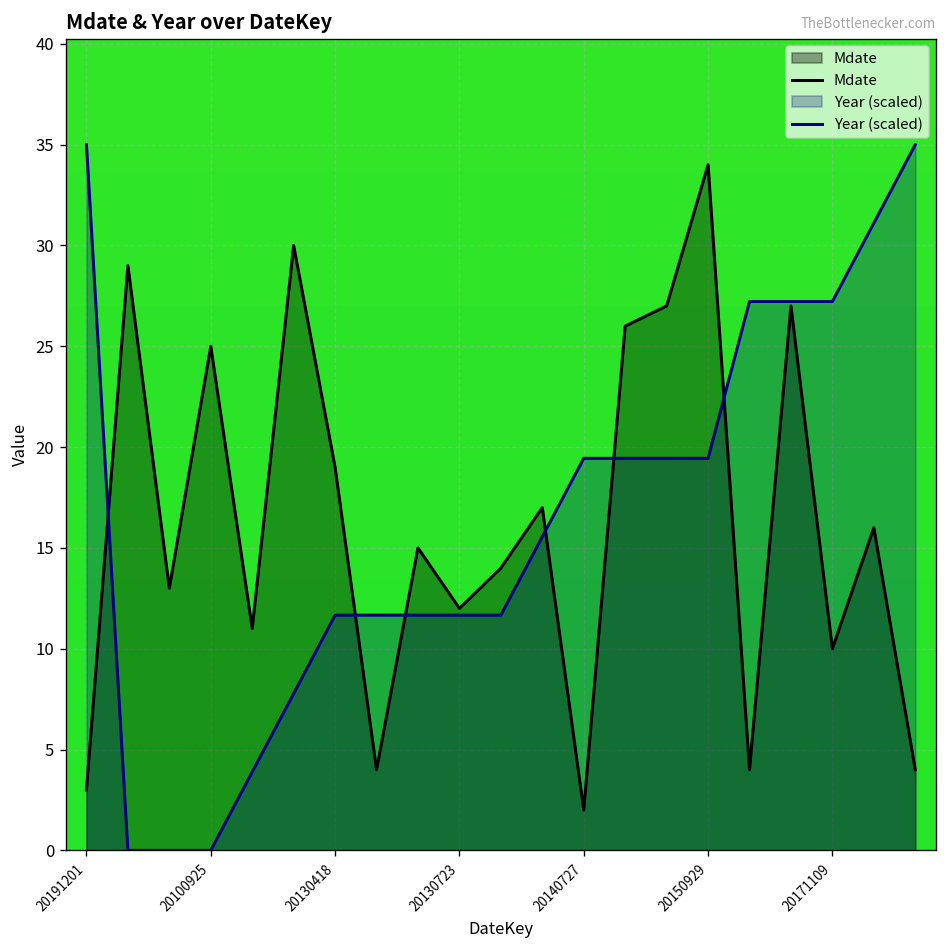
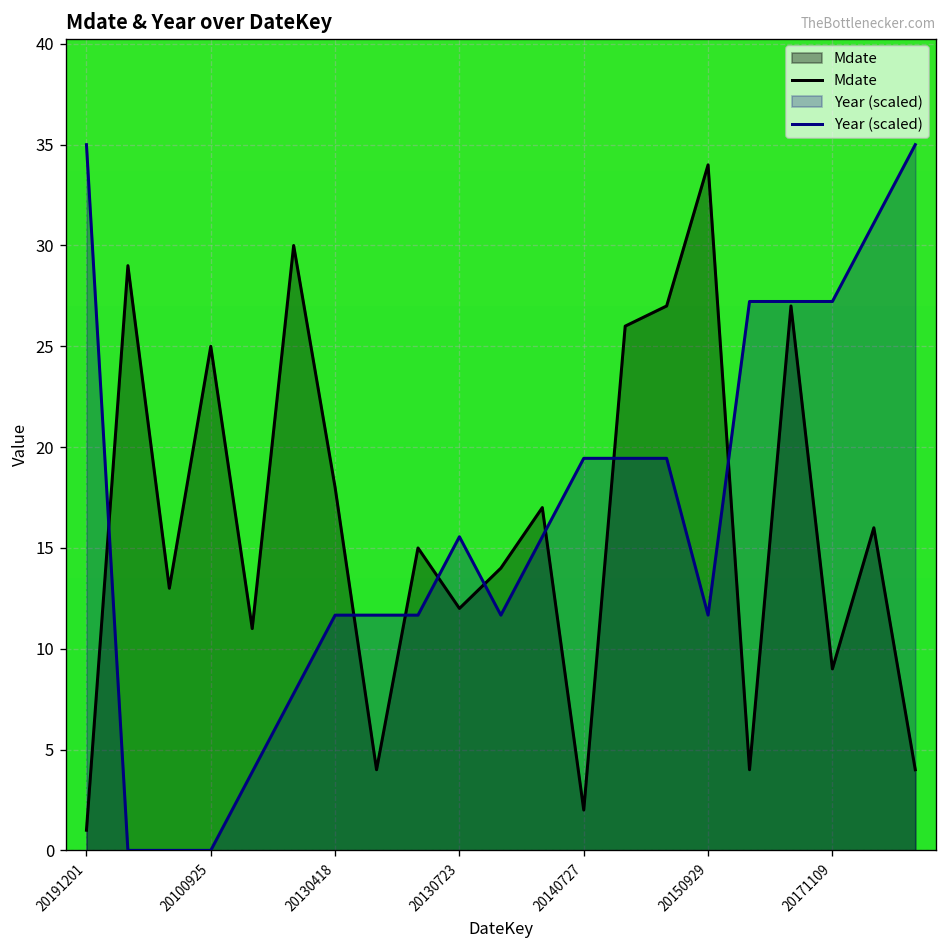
Mdate, 20191201: 3 -> 1
Mdate, 20130418: 19 -> 18
Year (scaled), 20130723: 11.7 -> 15.6
Year (scaled), 20150929: 19.4 -> 11.7
Mdate, 20171109: 10 -> 9
